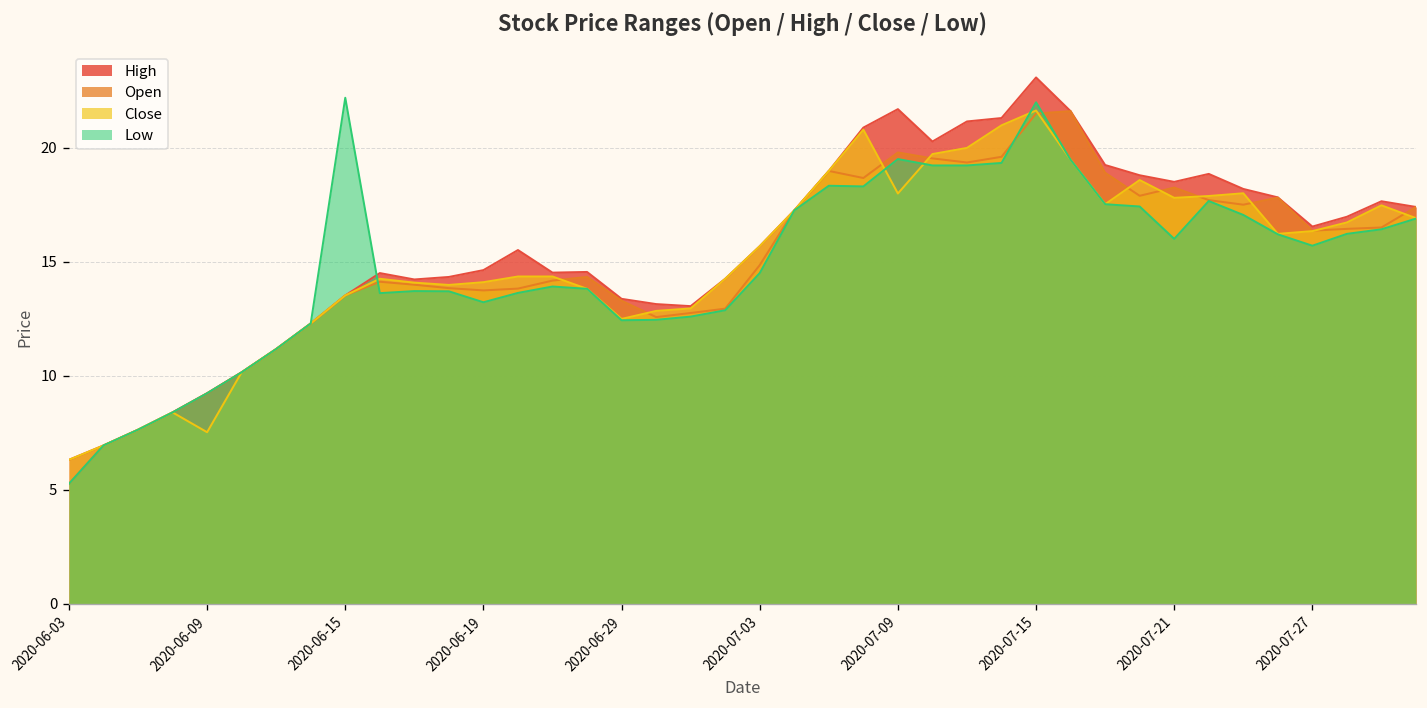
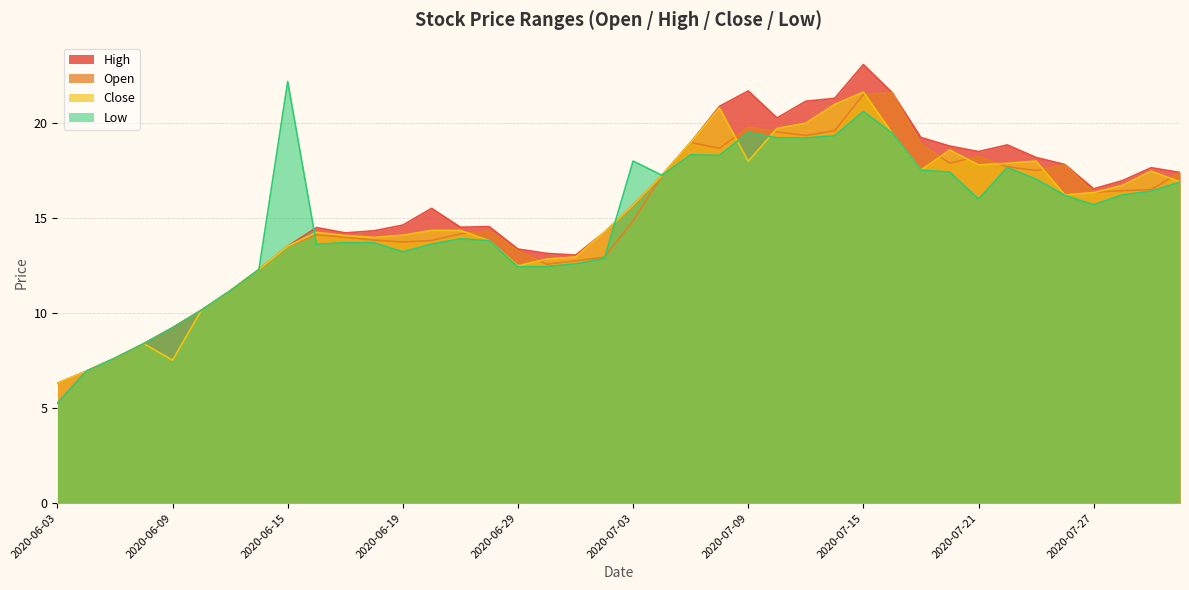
Low, 2020-07-03: 14.5 -> 18.0
Low, 2020-07-15: 22.0 -> 20.6
